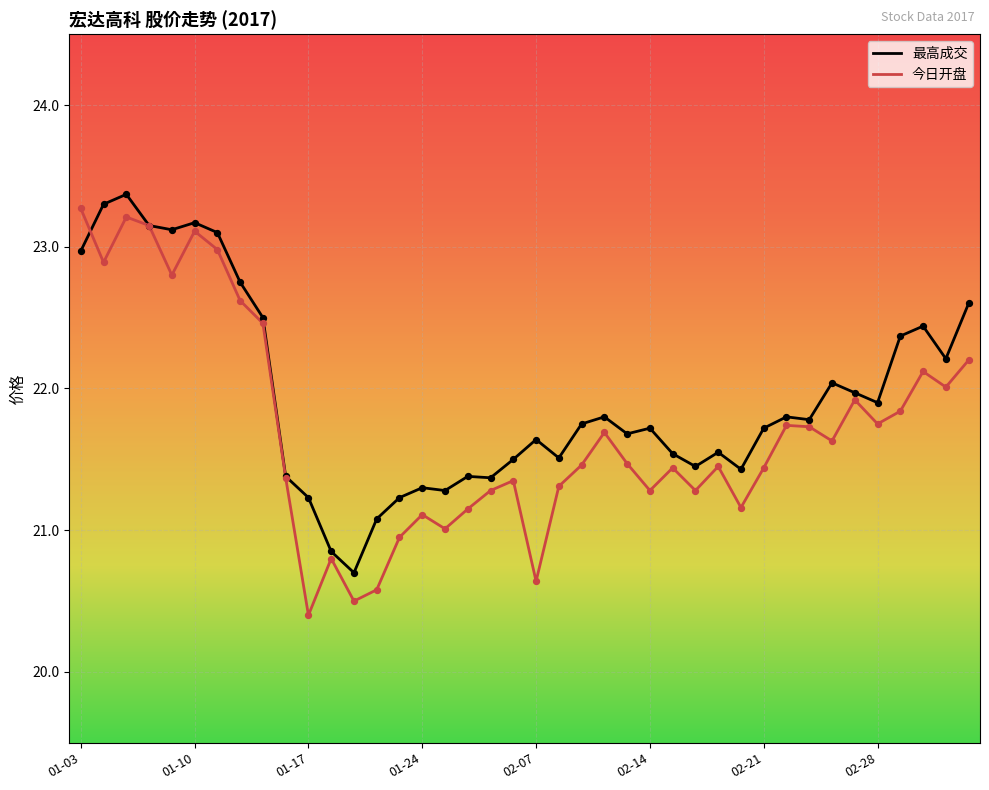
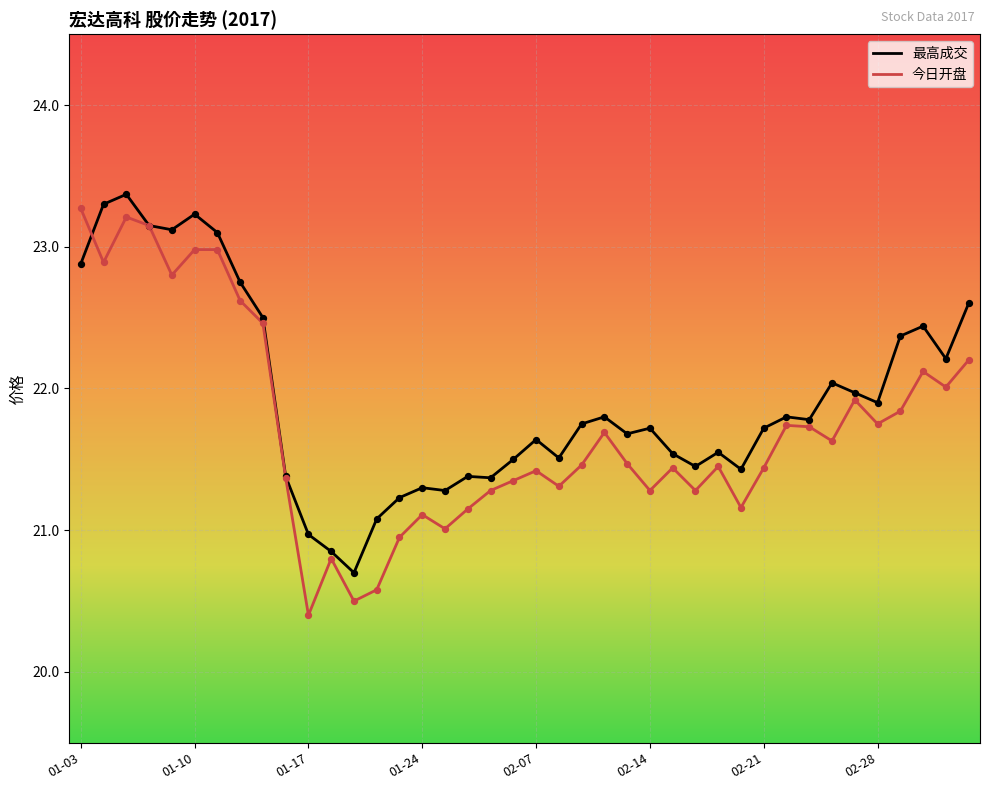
最高成交, 01-03: 22.97 -> 22.88
最高成交, 01-10: 23.17 -> 23.23
今日开盘, 01-10: 23.11 -> 22.98
最高成交, 01-17: 21.23 -> 20.97
今日开盘, 02-07: 20.64 -> 21.42
